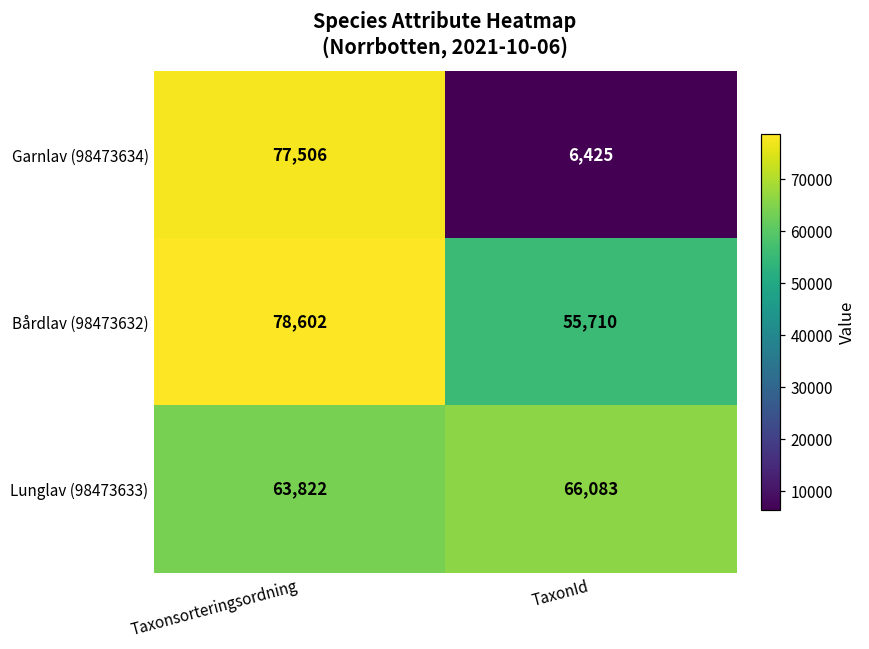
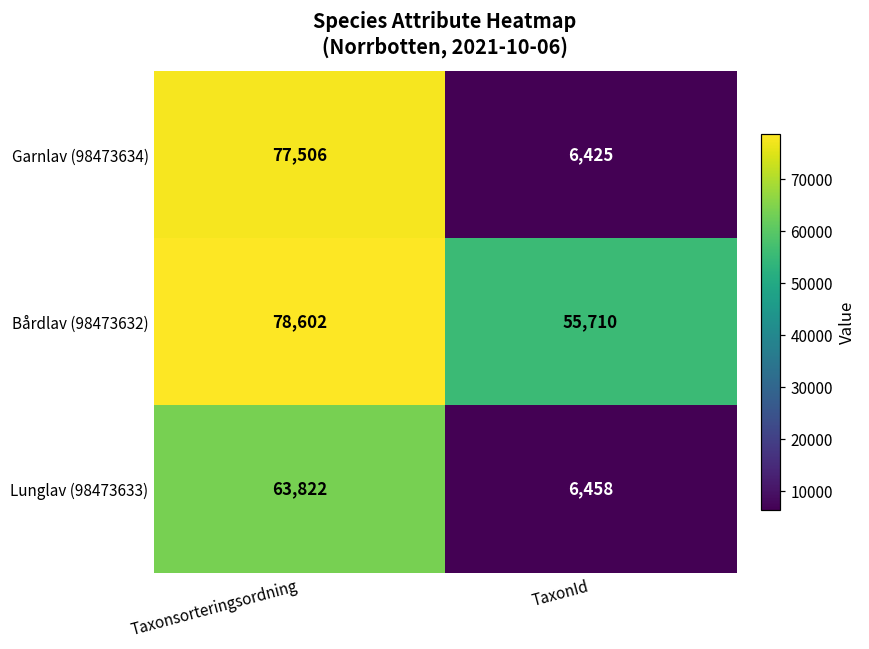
Lunglav (98473633), TaxonId: 66,083 -> 6,458
